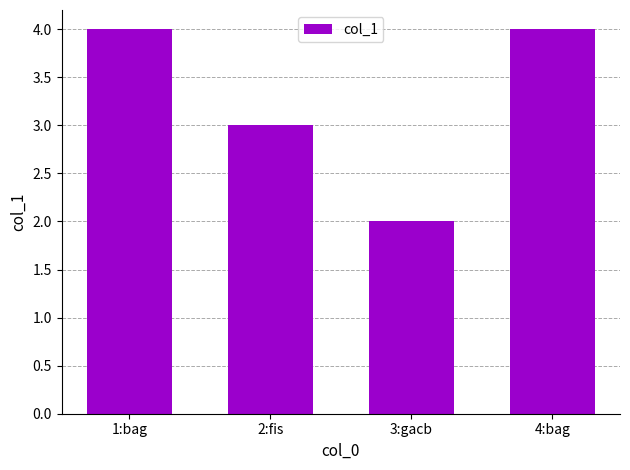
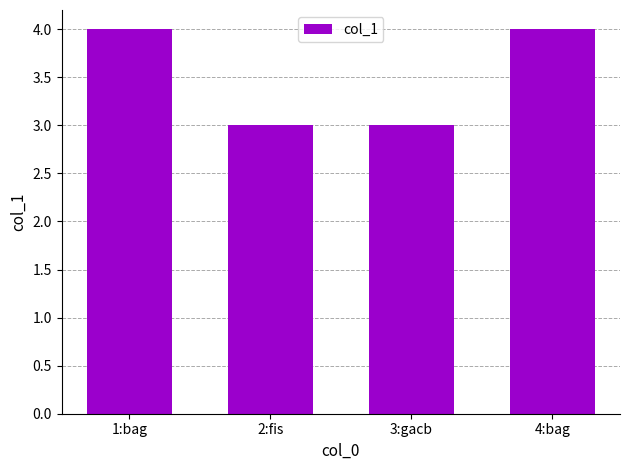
3:gacb: 2 -> 3
